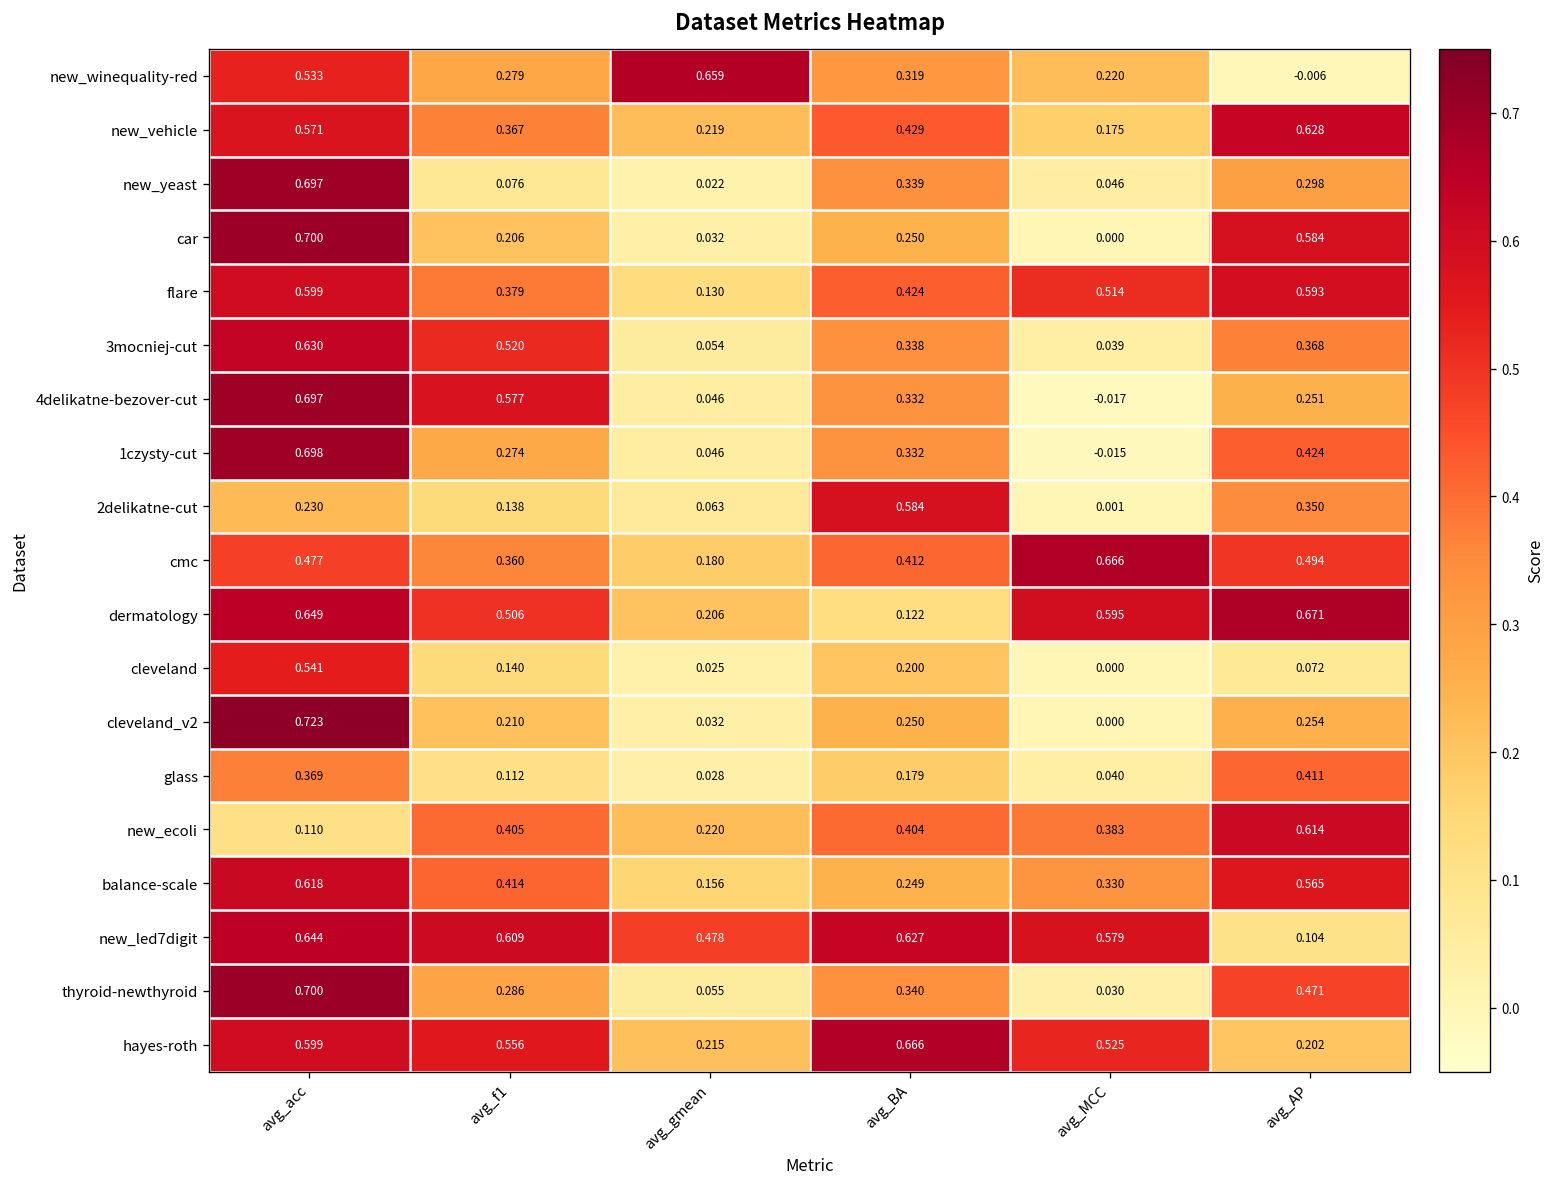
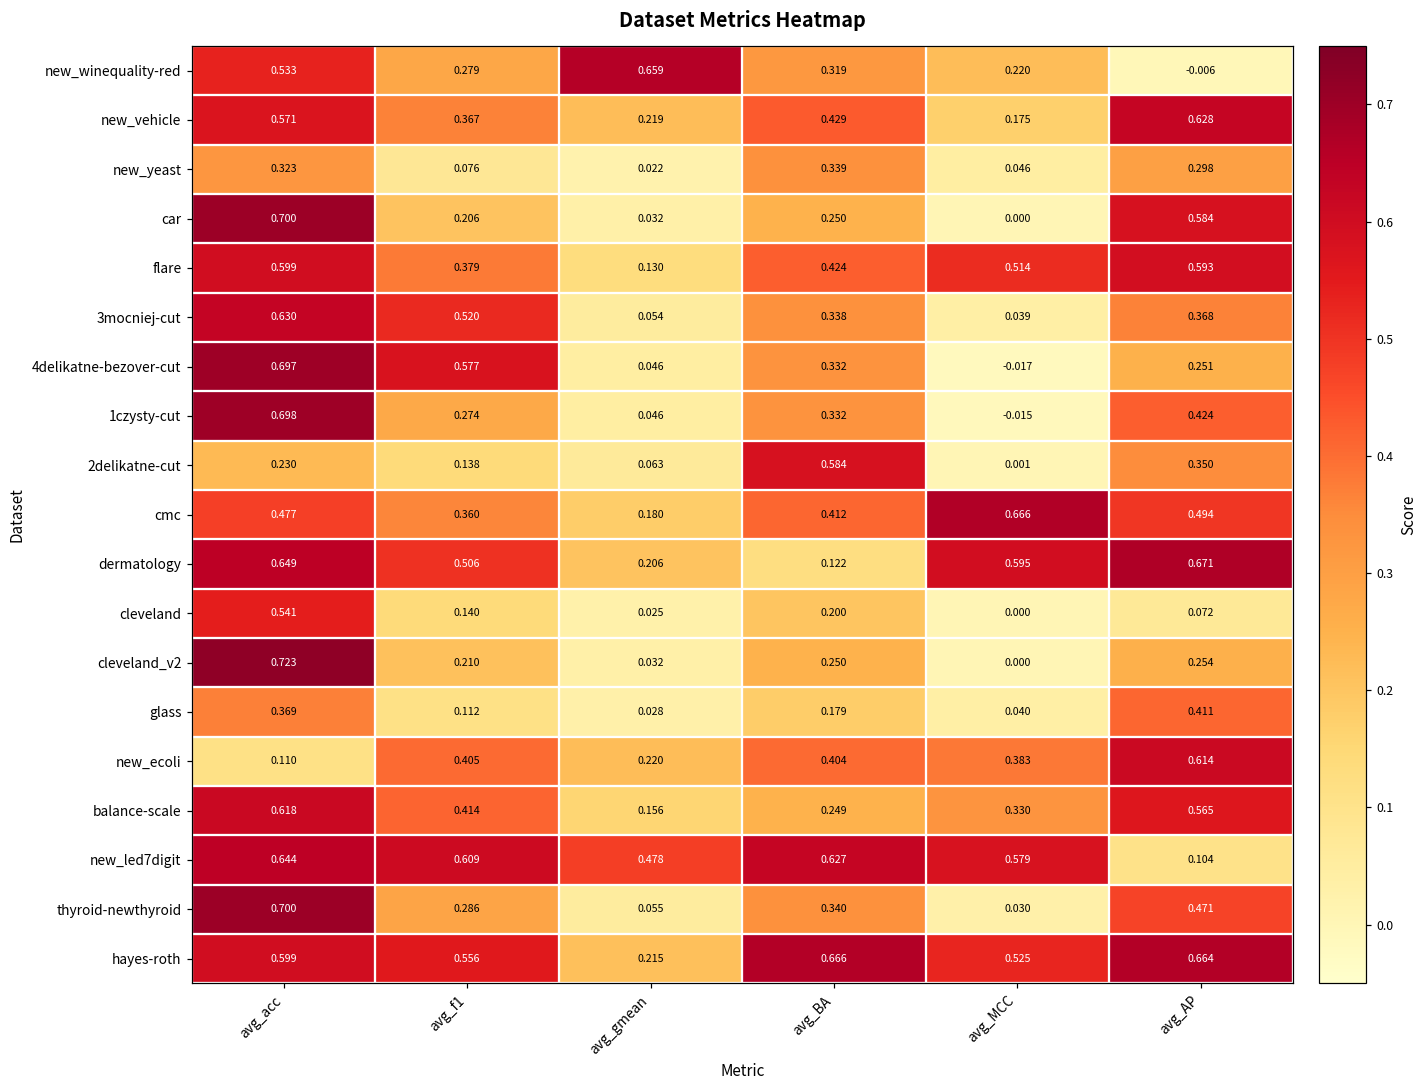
new_yeast, avg_acc: 0.697 -> 0.323
hayes-roth, avg_AP: 0.202 -> 0.664
